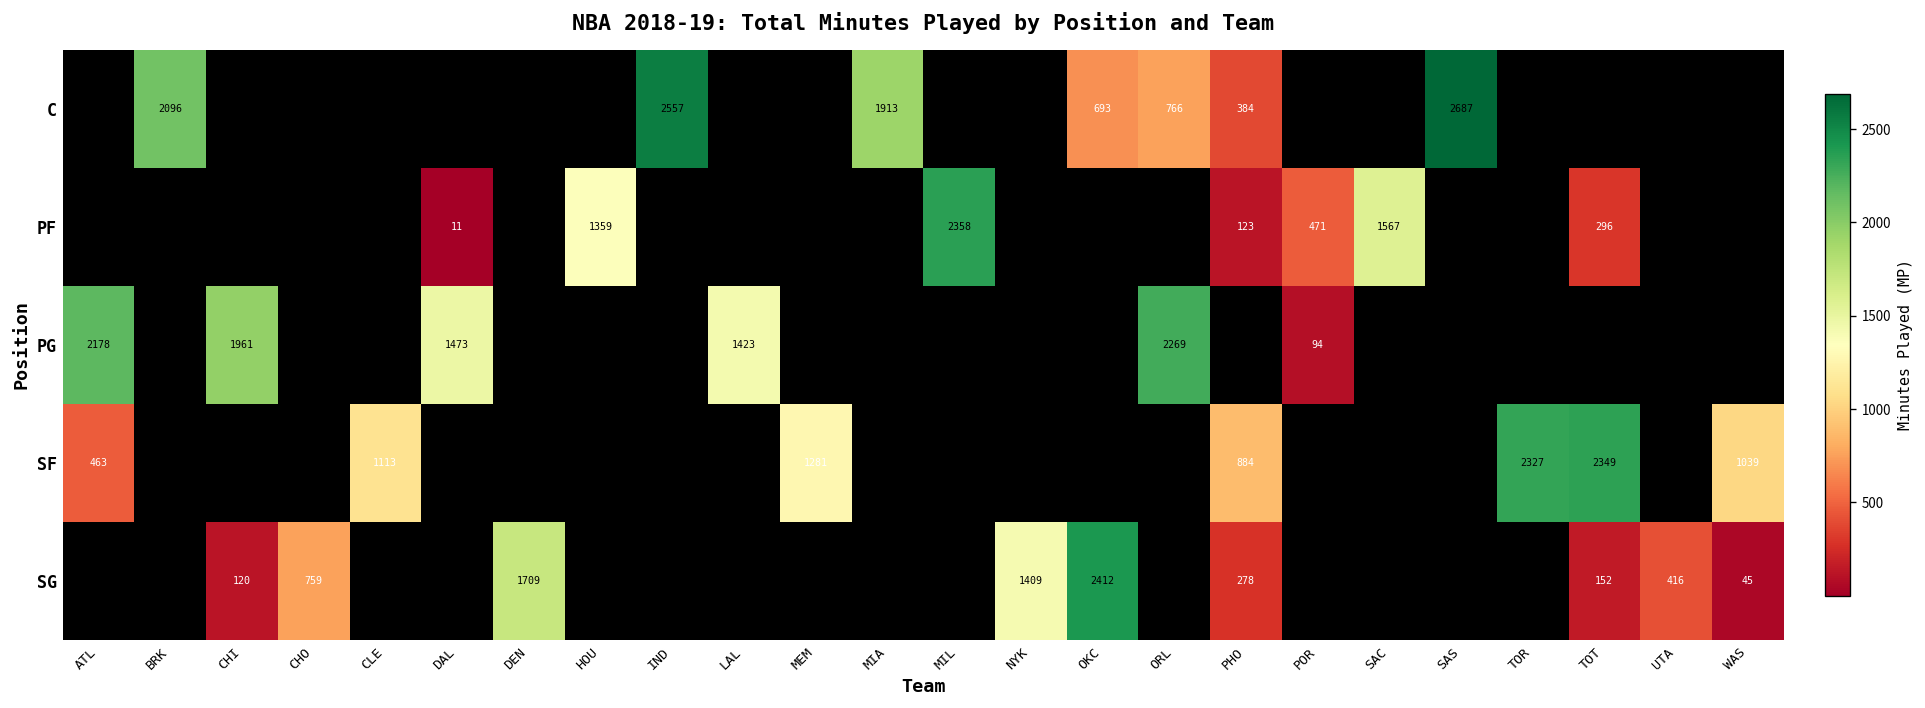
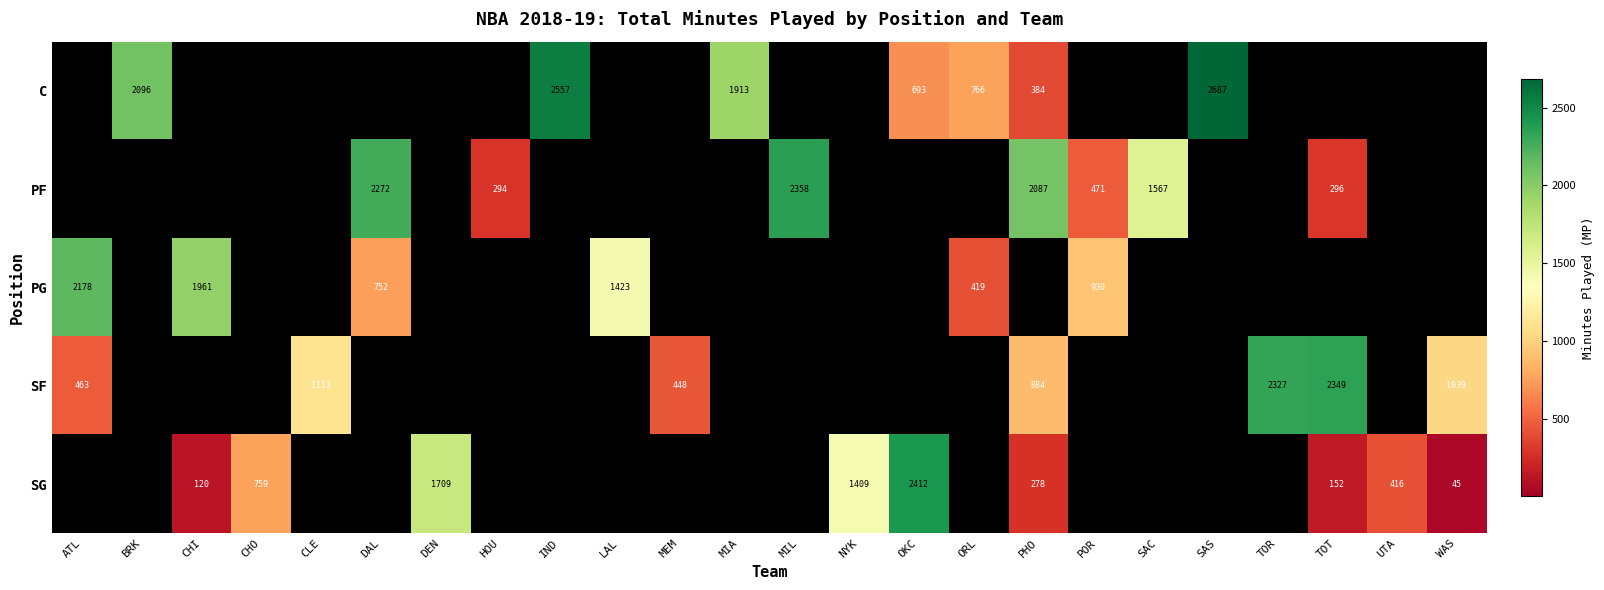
PF, DAL: 11 -> 2272
PF, HOU: 1359 -> 294
PF, PHO: 123 -> 2087
PG, DAL: 1473 -> 752
PG, ORL: 2269 -> 419
PG, POR: 94 -> 930
SF, MEM: 1281 -> 448
